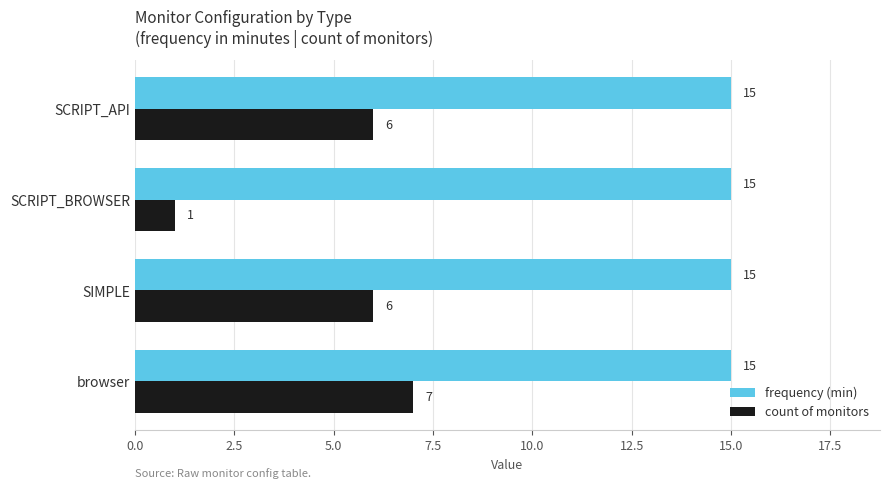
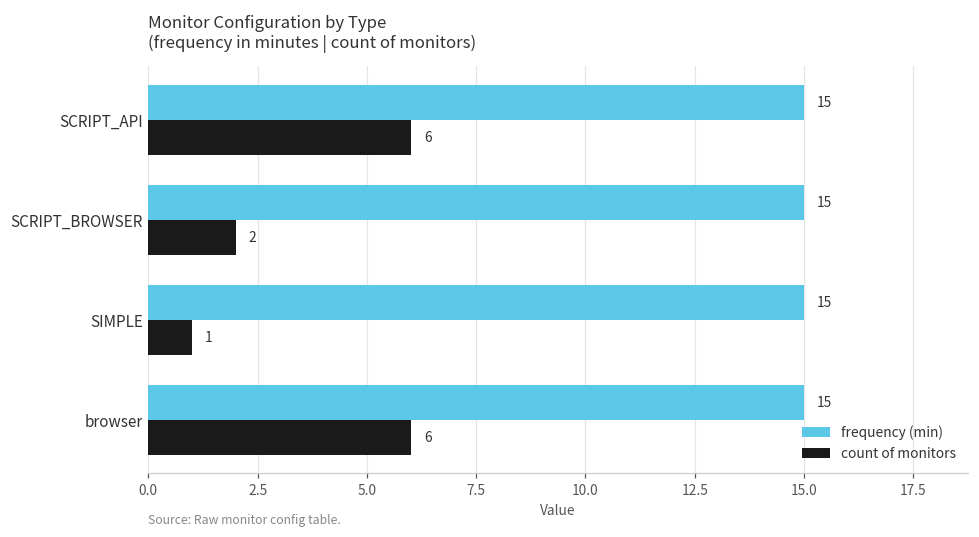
count of monitors, SCRIPT_BROWSER: 1 -> 2
count of monitors, SIMPLE: 6 -> 1
count of monitors, browser: 7 -> 6
